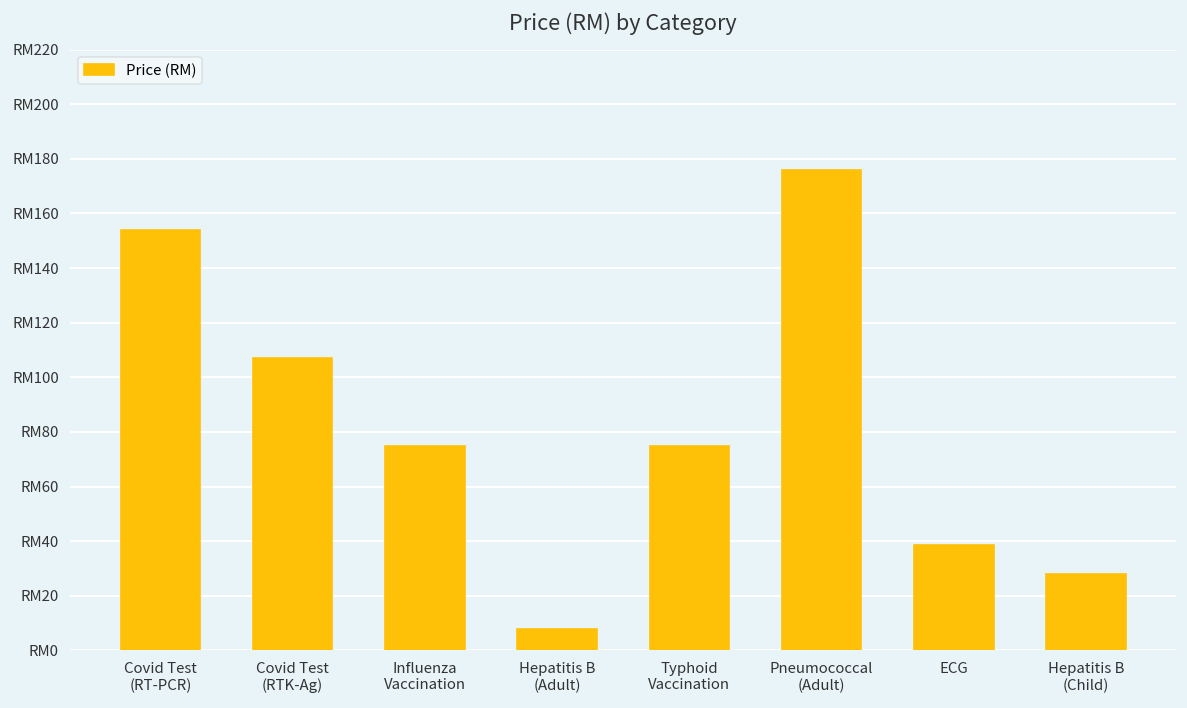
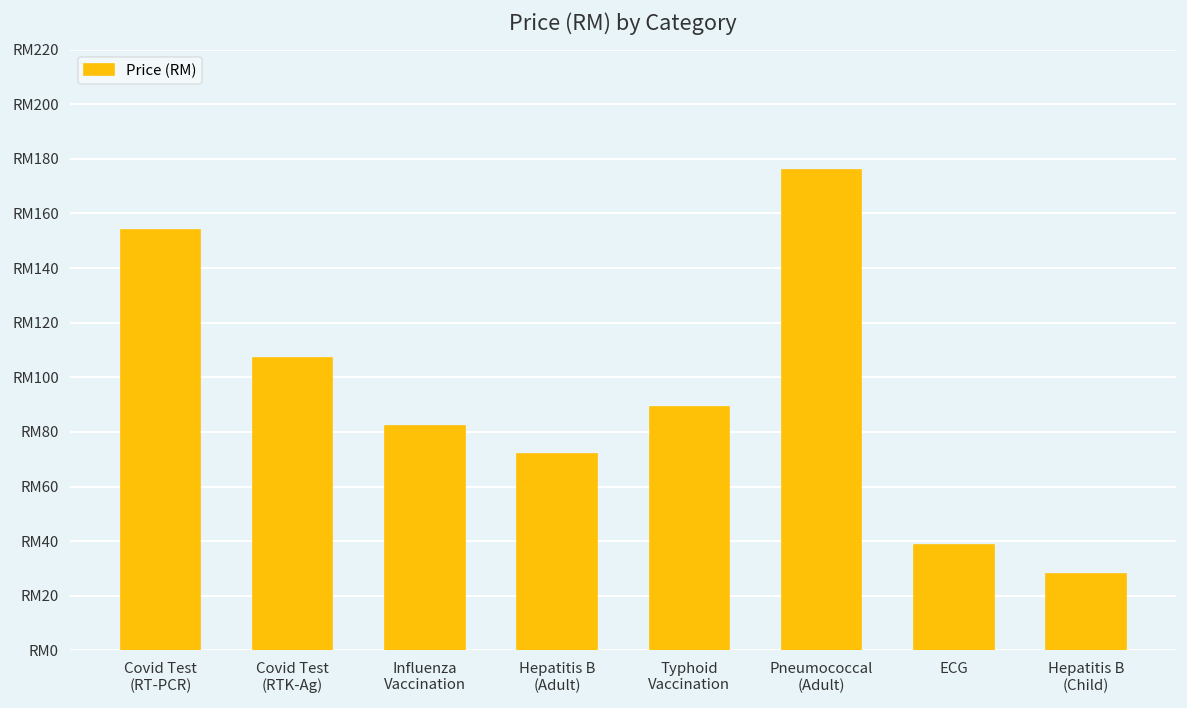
Influenza Vaccination: RM75 -> RM82
Hepatitis B (Adult): RM8 -> RM72
Typhoid Vaccination: RM75 -> RM89
